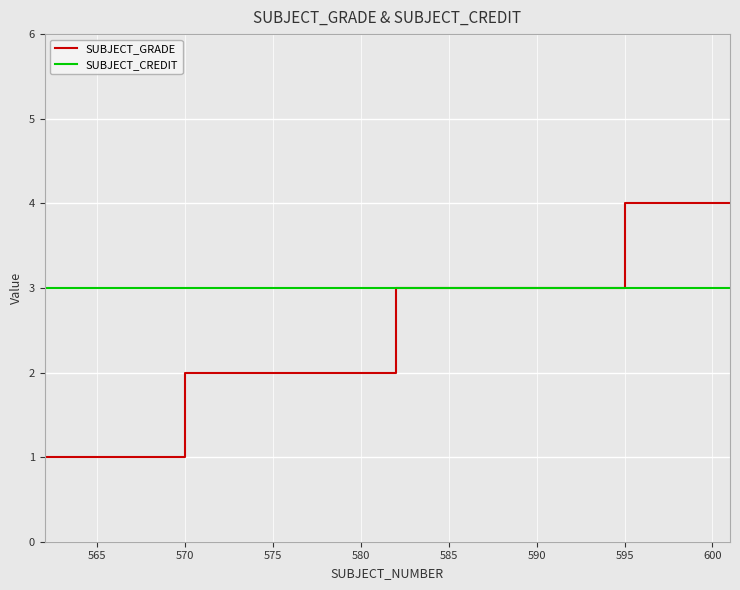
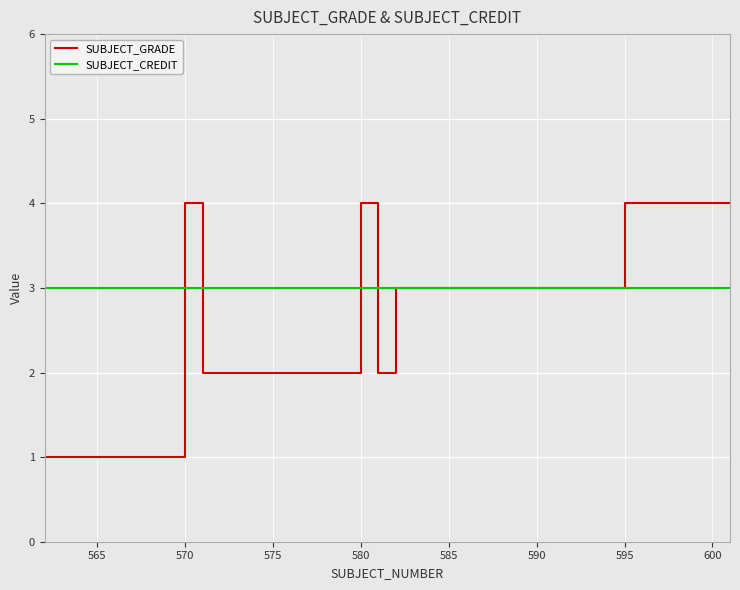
SUBJECT_GRADE, 570: 2 -> 4
SUBJECT_GRADE, 580: 2 -> 4
